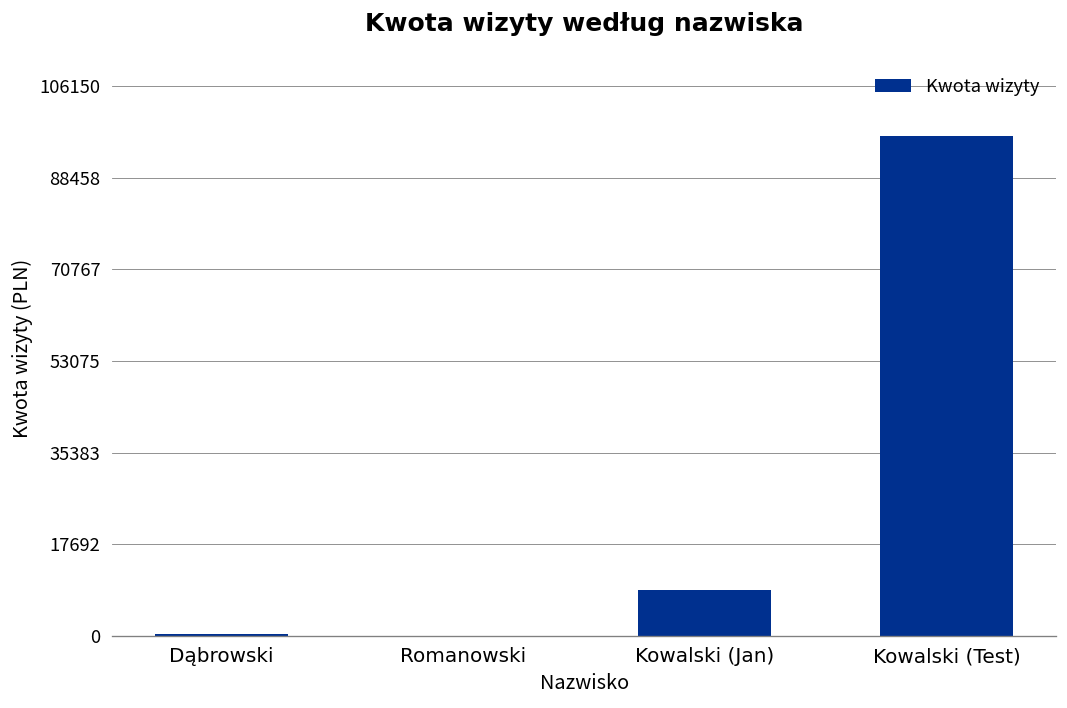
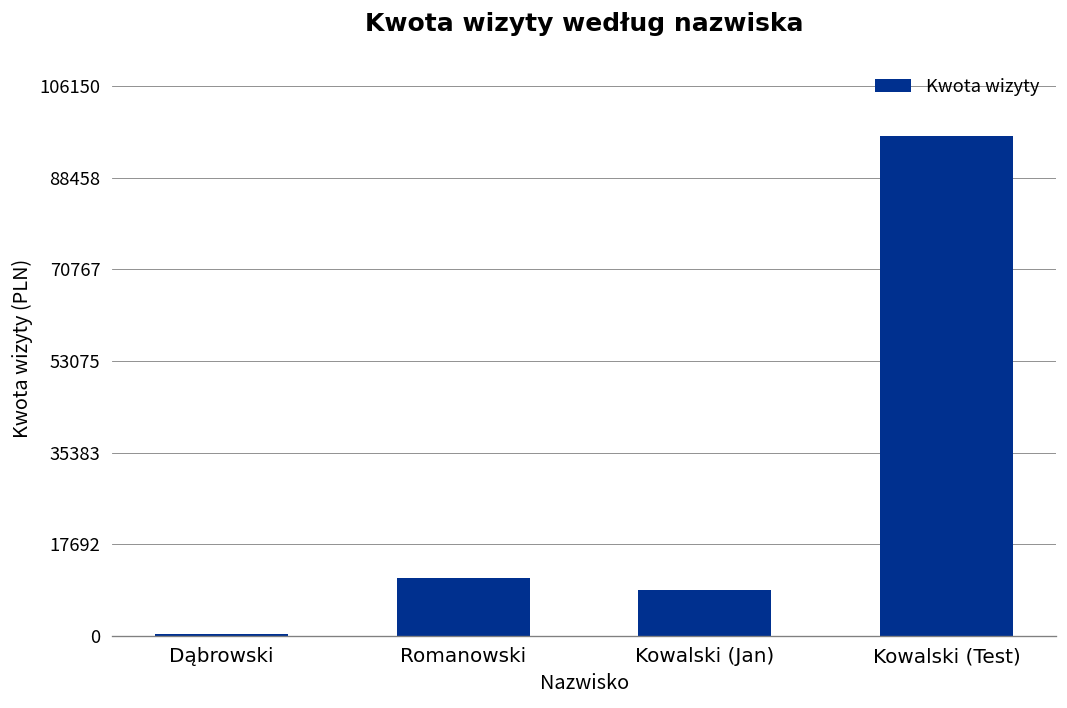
Romanowski: 0 -> 11000
